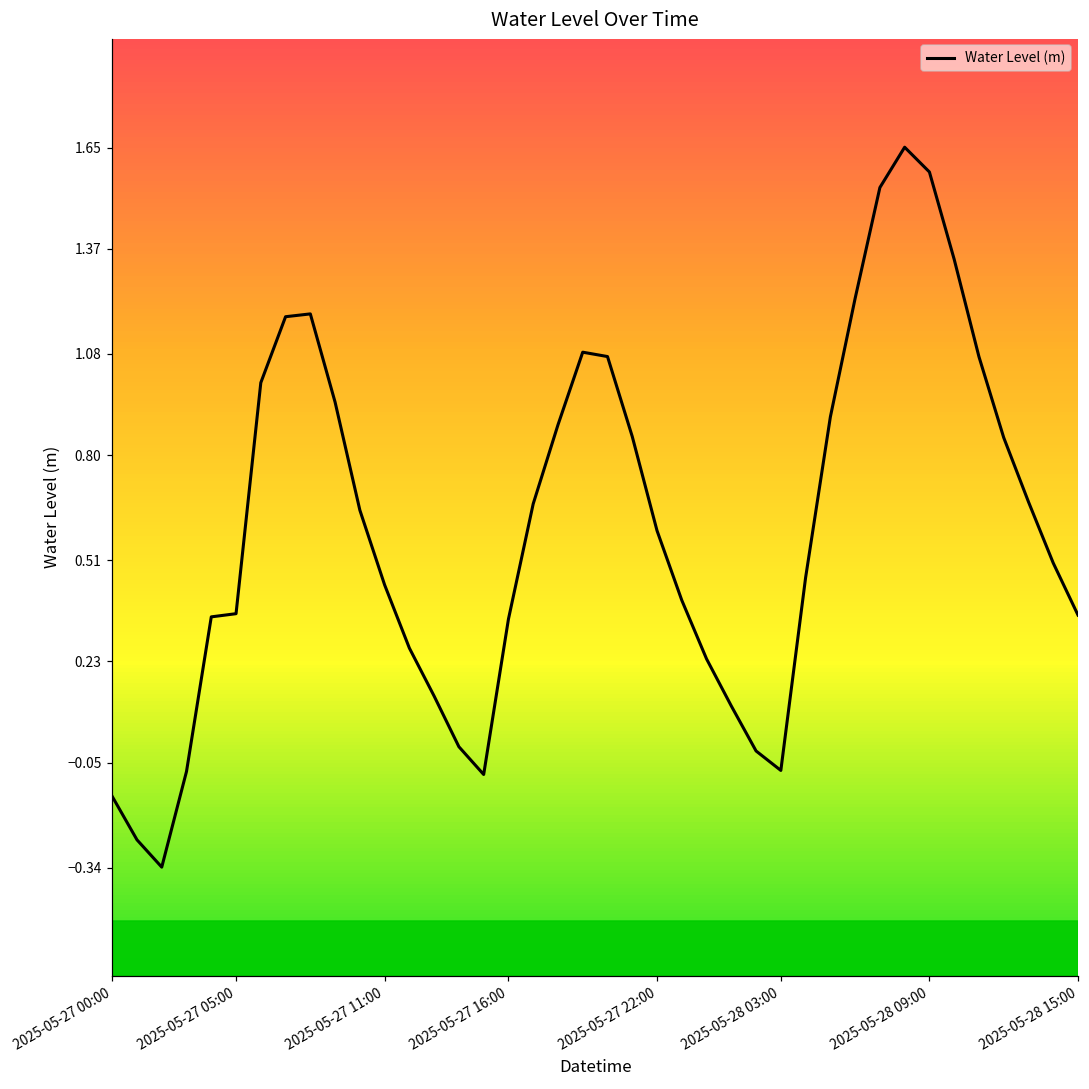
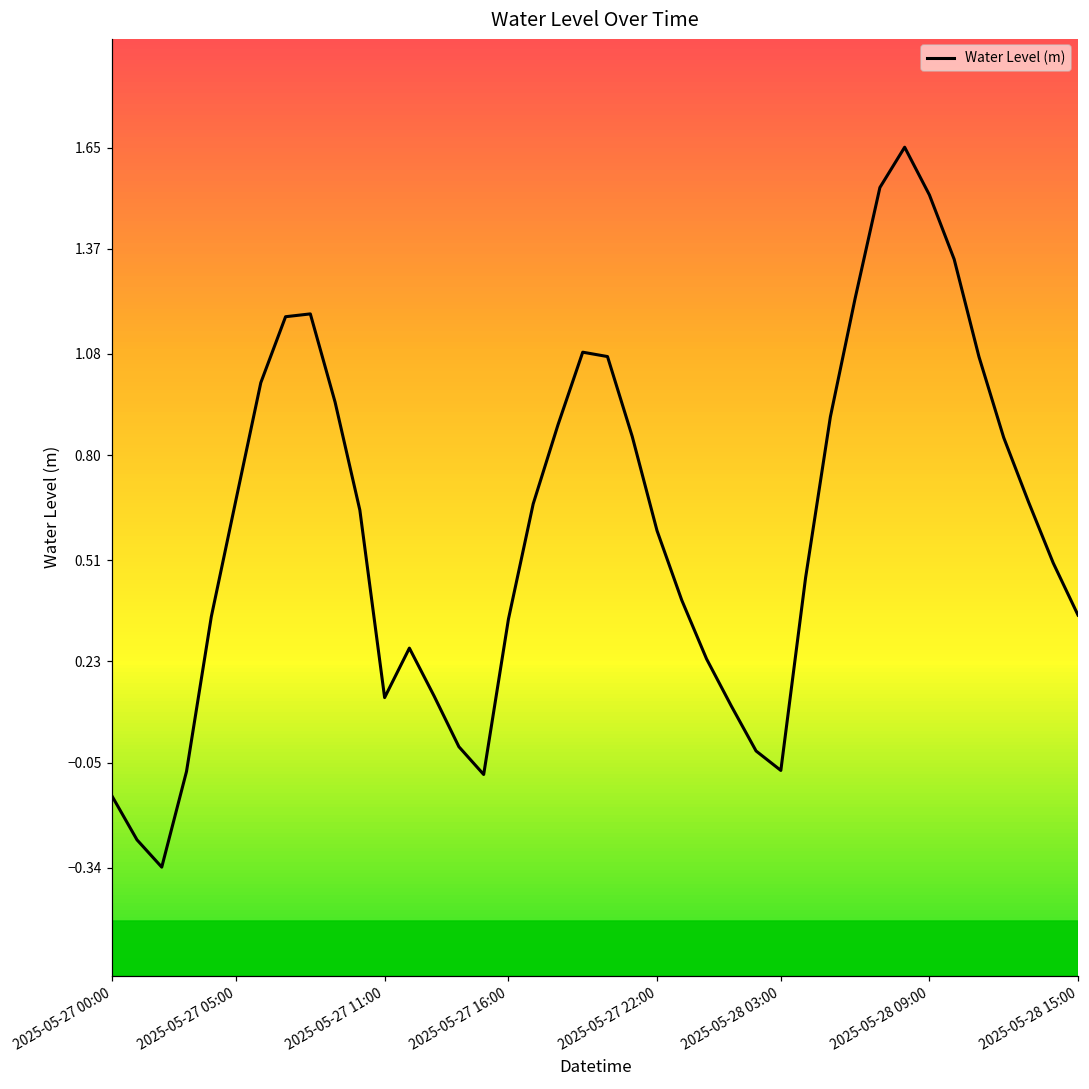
2025-05-27 05:00: 0.36 -> 0.68
2025-05-27 11:00: 0.44 -> 0.13
2025-05-28 09:00: 1.58 -> 1.52
